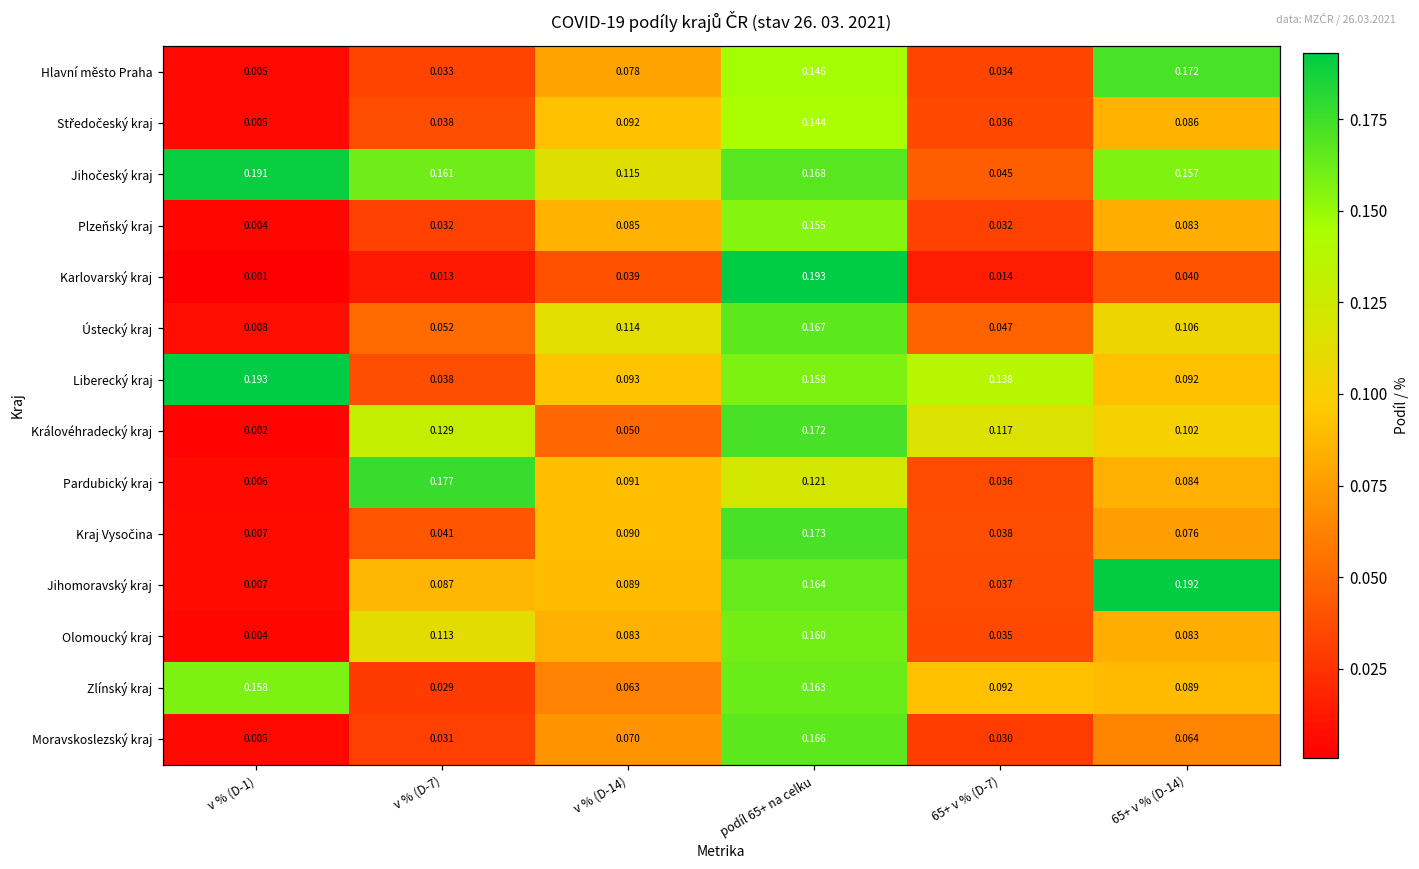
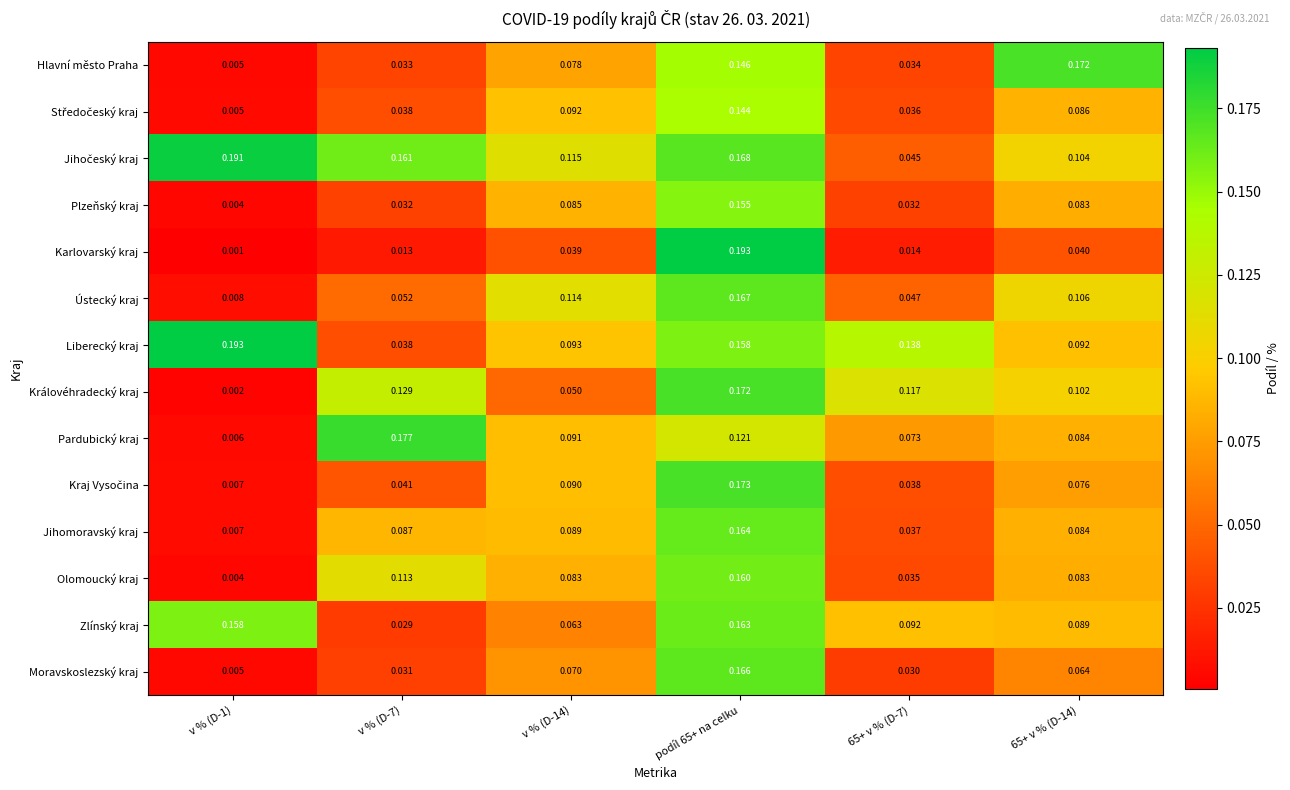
Jihočeský kraj, 65+ v % (D-14): 0.157 -> 0.104
Pardubický kraj, 65+ v % (D-7): 0.036 -> 0.073
Jihomoravský kraj, 65+ v % (D-14): 0.192 -> 0.084
